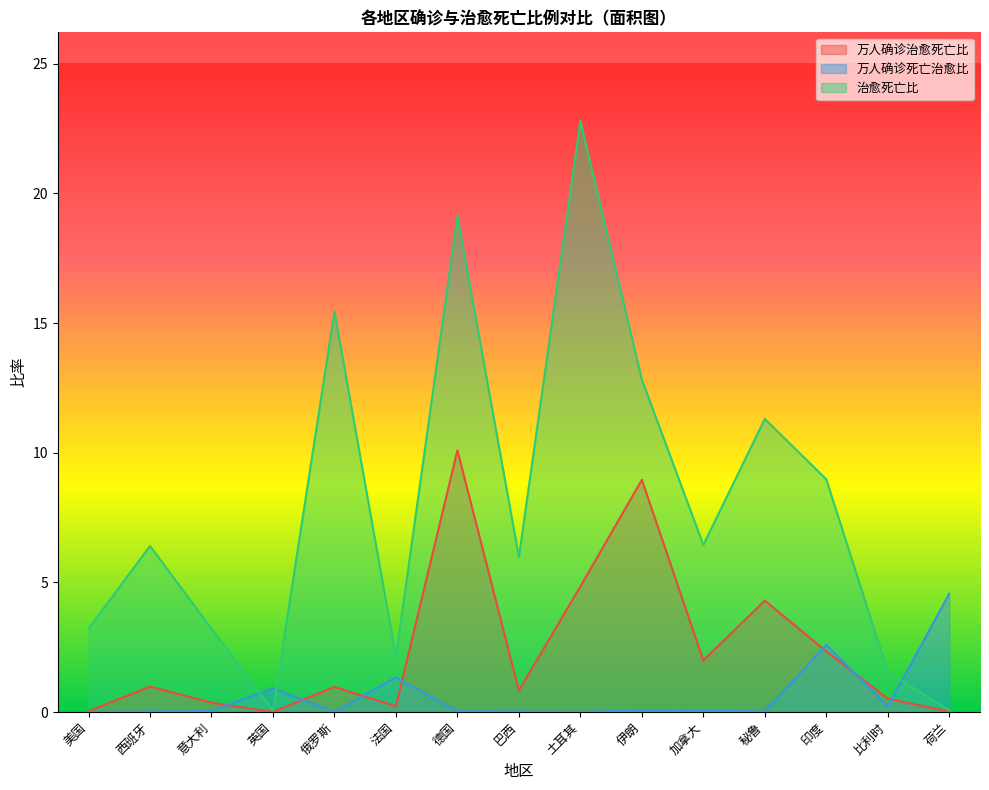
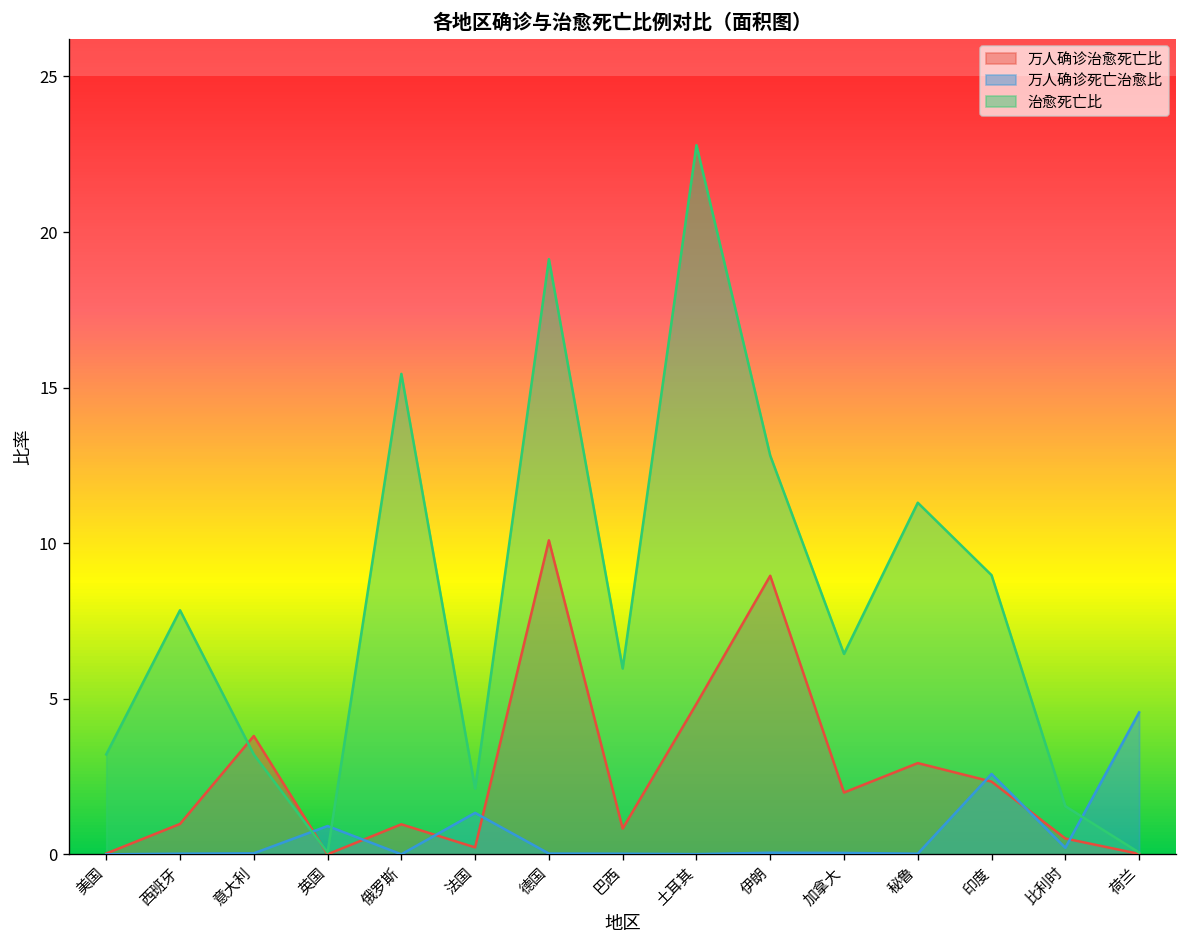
治愈死亡比, 西班牙: 6.4 -> 7.8
万人确诊治愈死亡比, 意大利: 0.4 -> 3.8
万人确诊治愈死亡比, 秘鲁: 4.3 -> 2.9
